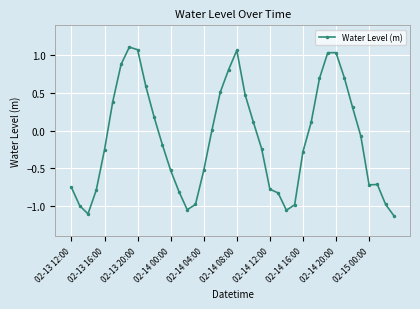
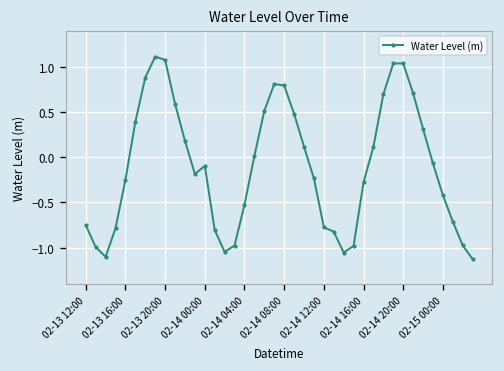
02-14 00:00: -0.5 -> -0.1
02-14 08:00: 1.1 -> 0.8
02-15 00:00: -0.7 -> -0.4
